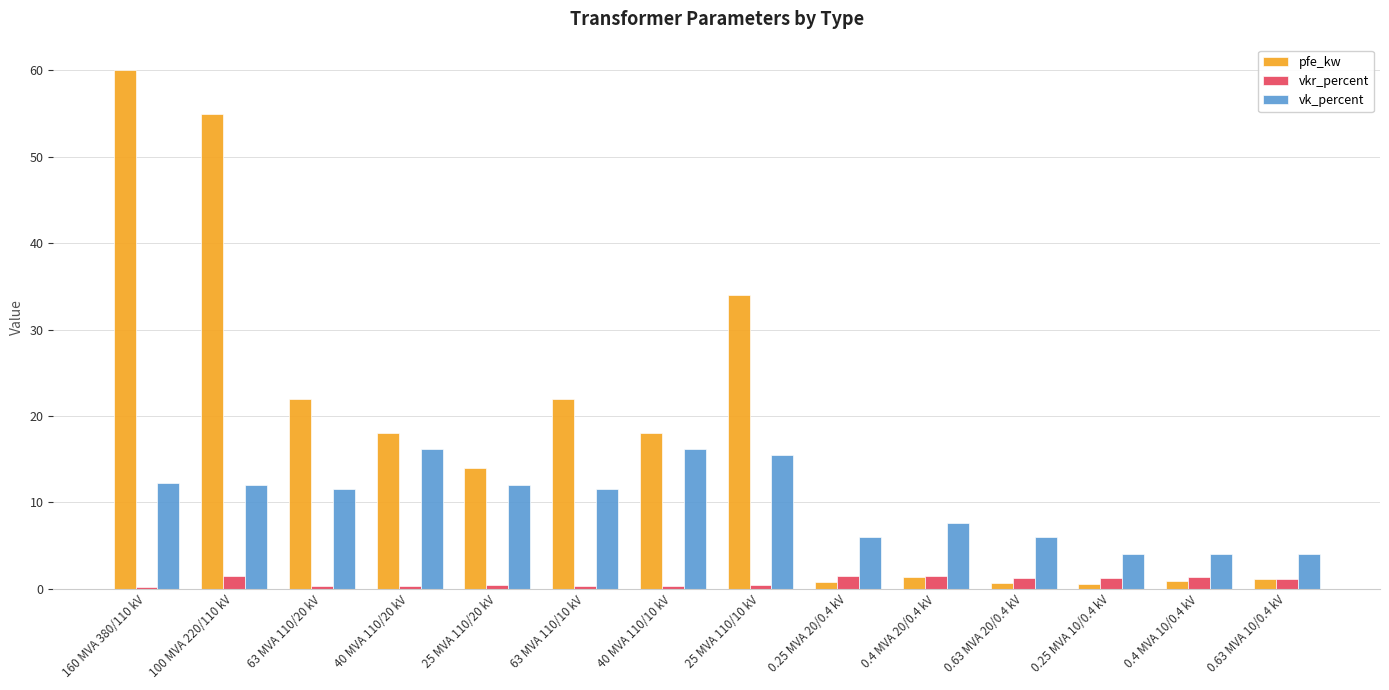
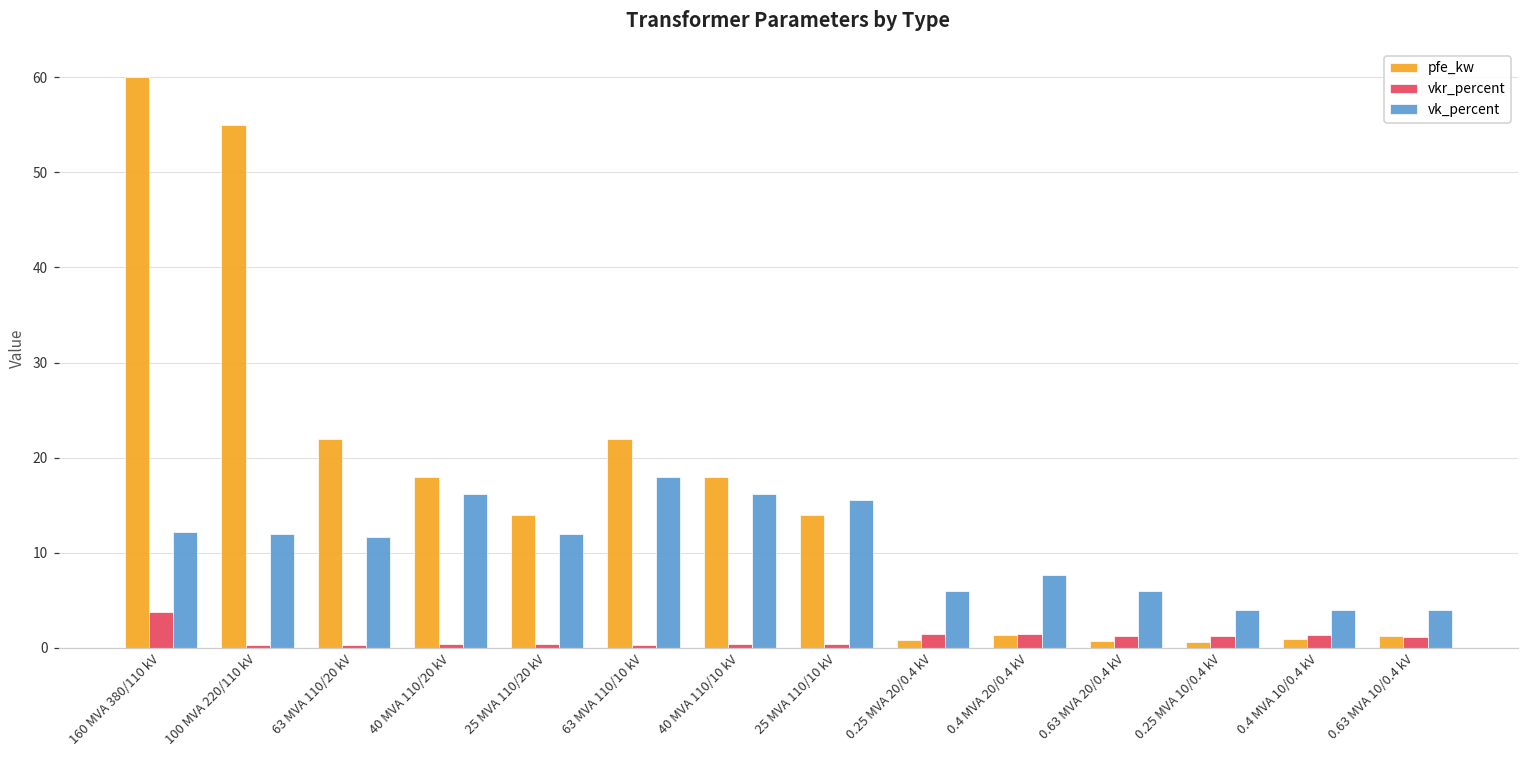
vkr_percent, 160 MVA 380/110 kV: 0 -> 4
vkr_percent, 100 MVA 220/110 kV: 1 -> 0
vk_percent, 63 MVA 110/10 kV: 12 -> 18
pfe_kw, 25 MVA 110/10 kV: 34 -> 14
